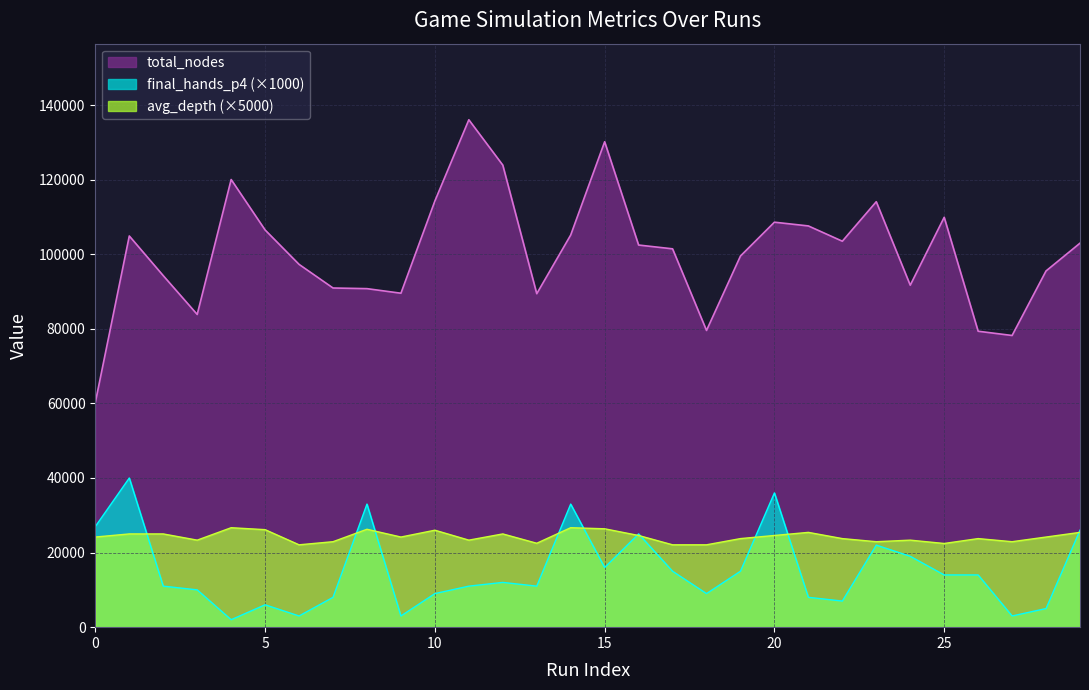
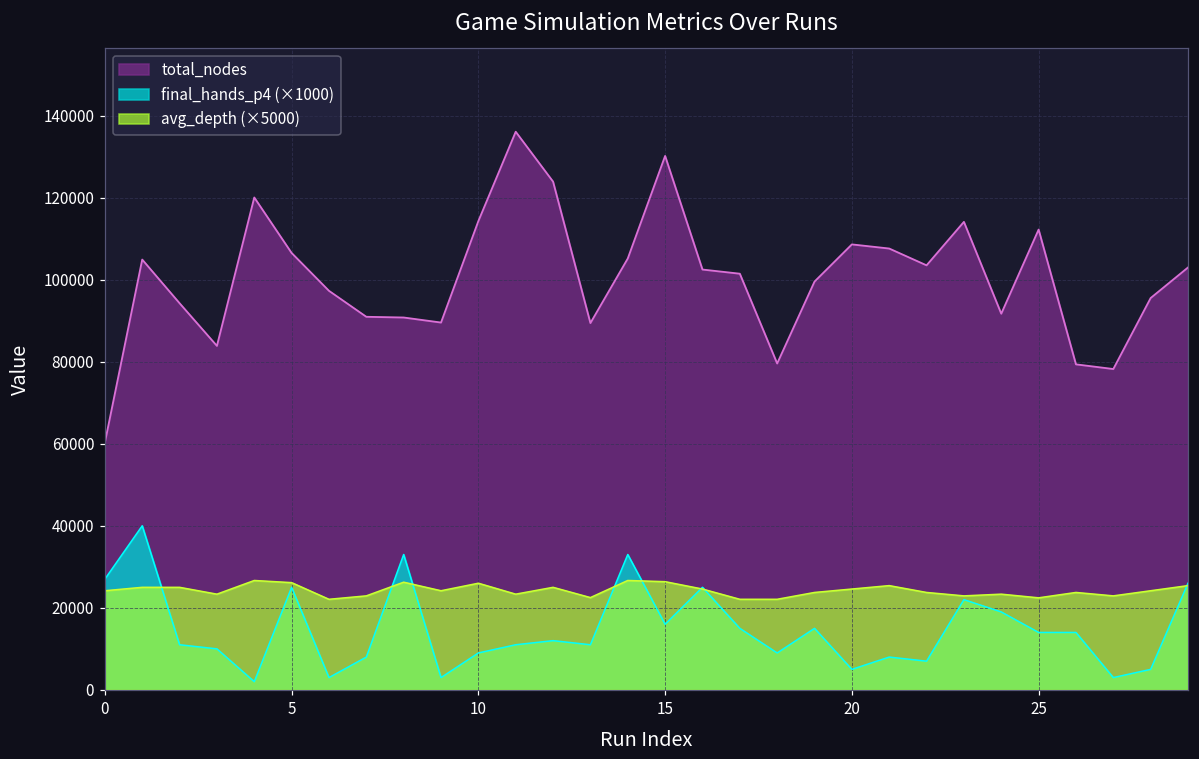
final_hands_p4 (×1000), 5: 6000 -> 25000
final_hands_p4 (×1000), 20: 36000 -> 5000
total_nodes, 25: 110000 -> 112000
